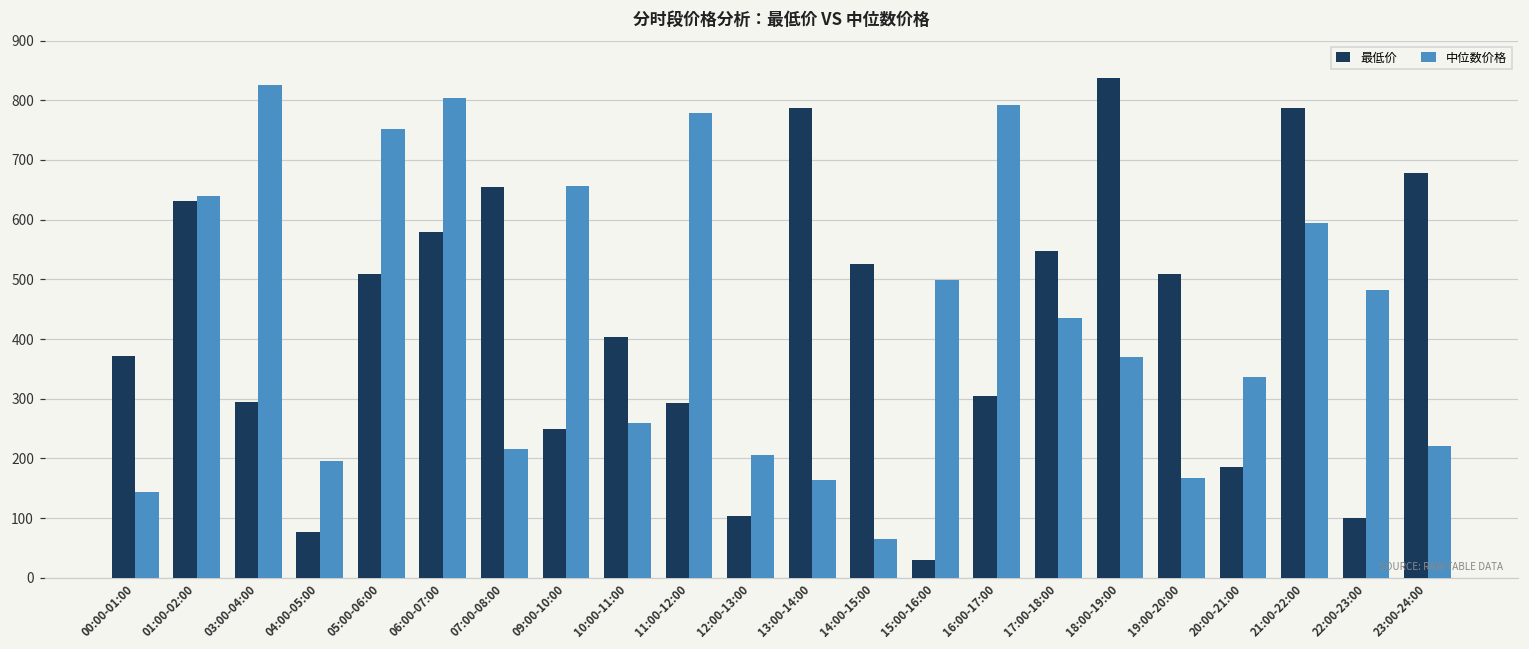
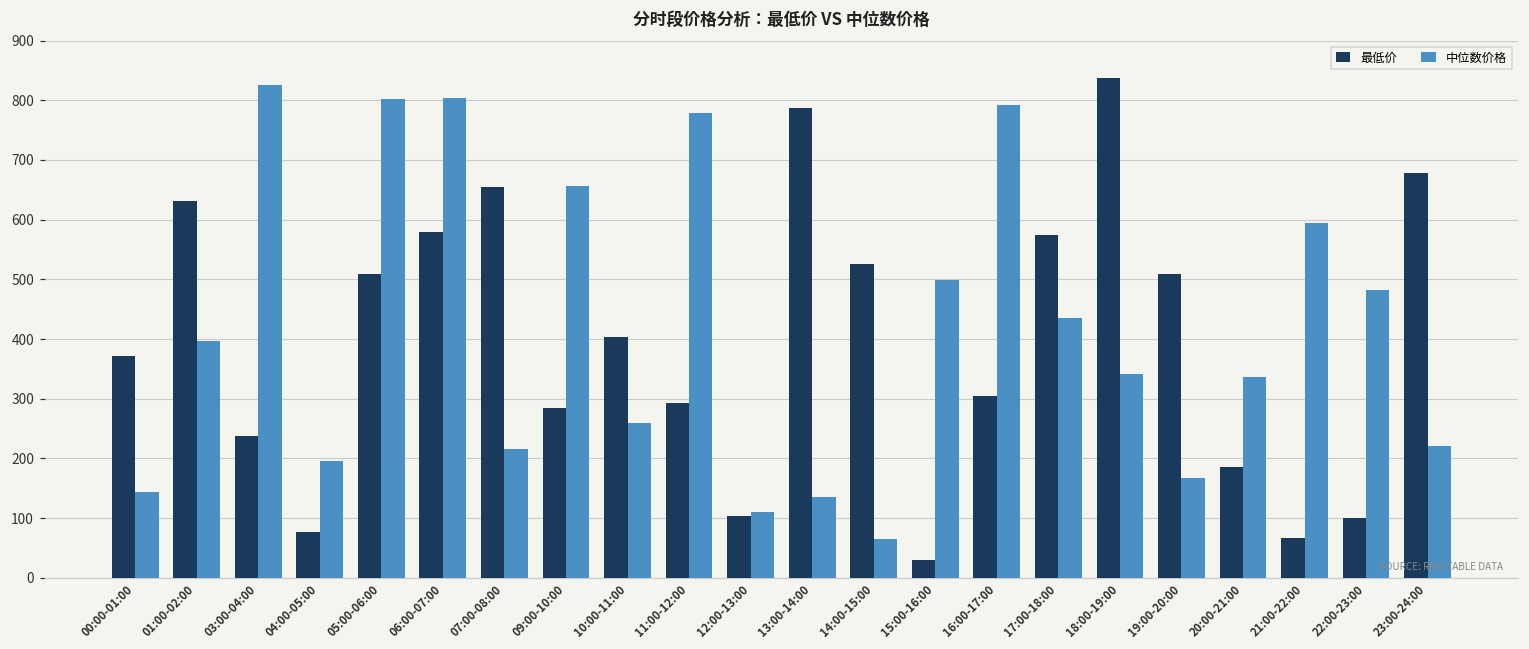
中位数价格, 01:00-02:00: 640 -> 400
最低价, 03:00-04:00: 300 -> 240
中位数价格, 05:00-06:00: 750 -> 800
最低价, 09:00-10:00: 250 -> 280
中位数价格, 12:00-13:00: 210 -> 110
中位数价格, 13:00-14:00: 160 -> 140
最低价, 17:00-18:00: 550 -> 570
中位数价格, 18:00-19:00: 370 -> 340
最低价, 21:00-22:00: 790 -> 70
